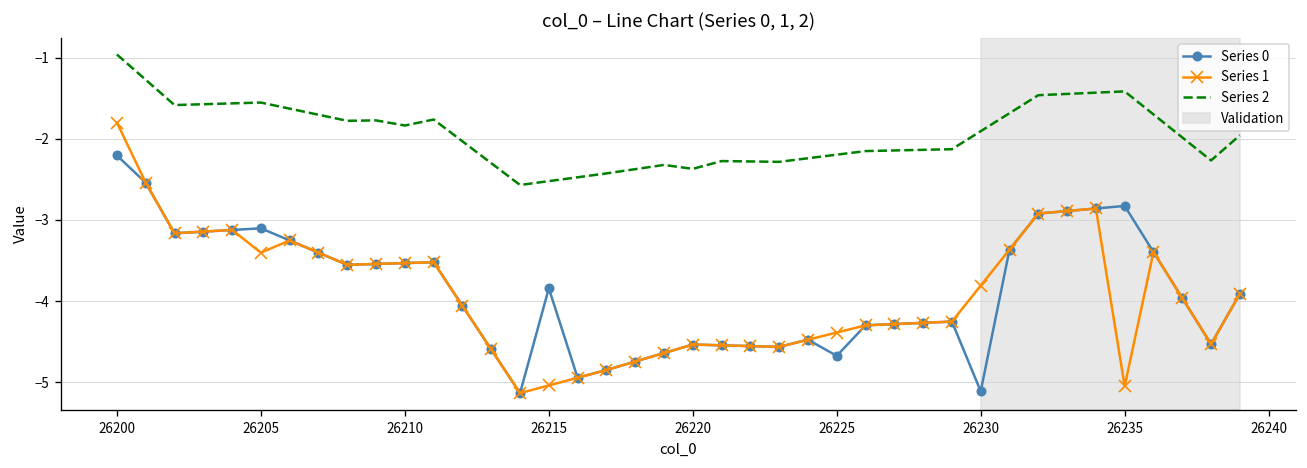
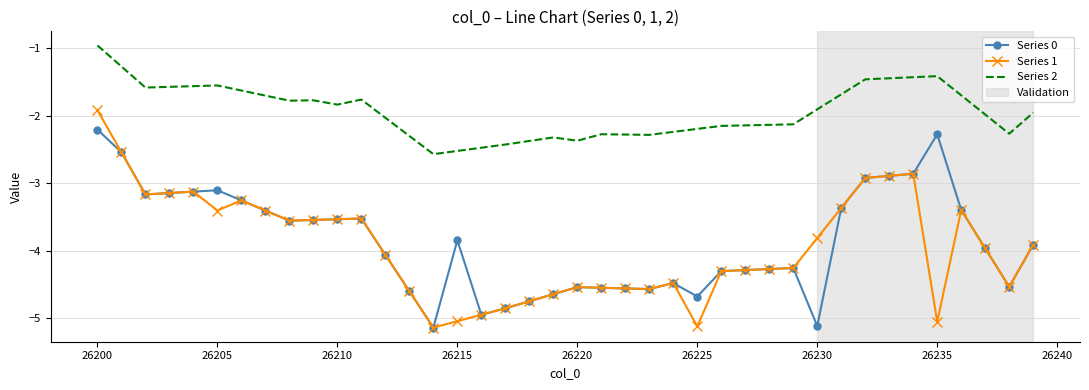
Series 1, 26200: -1.8 -> -1.9
Series 1, 26225: -4.4 -> -5.1
Series 0, 26235: -2.8 -> -2.3
